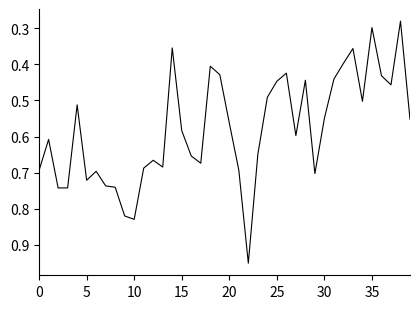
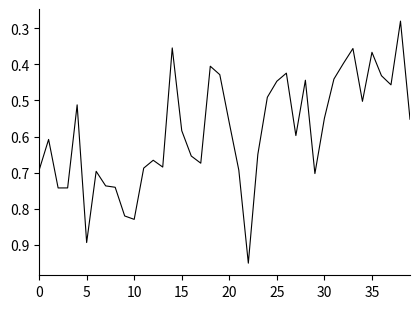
5: 0.72 -> 0.89
35: 0.30 -> 0.37
